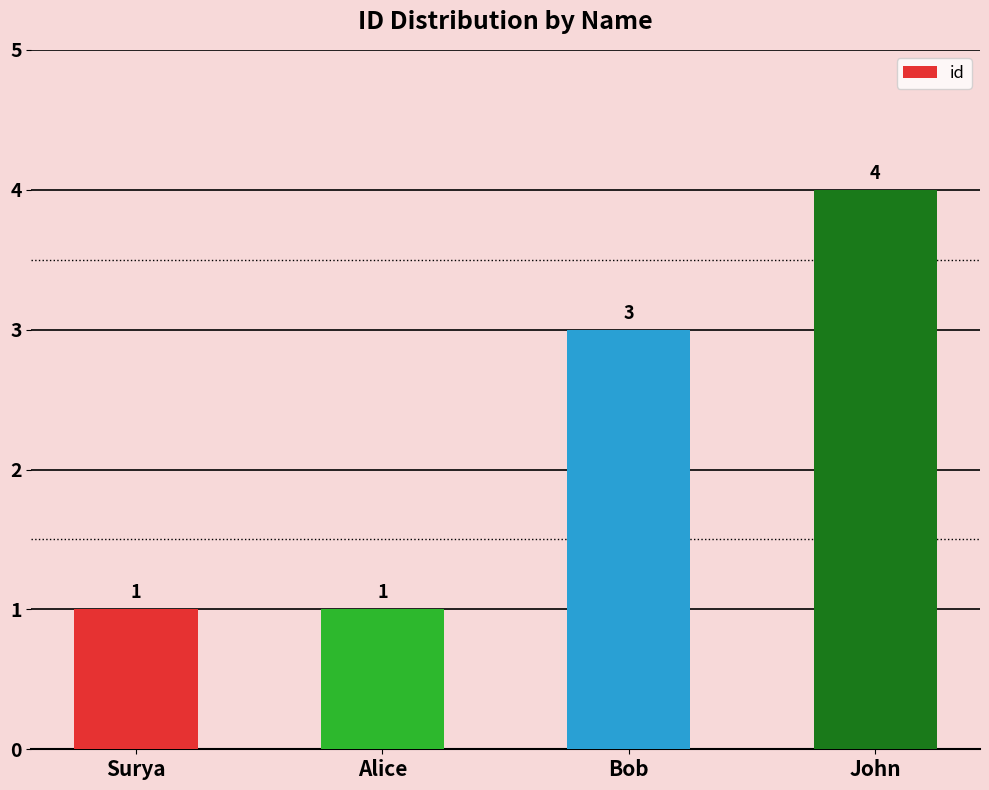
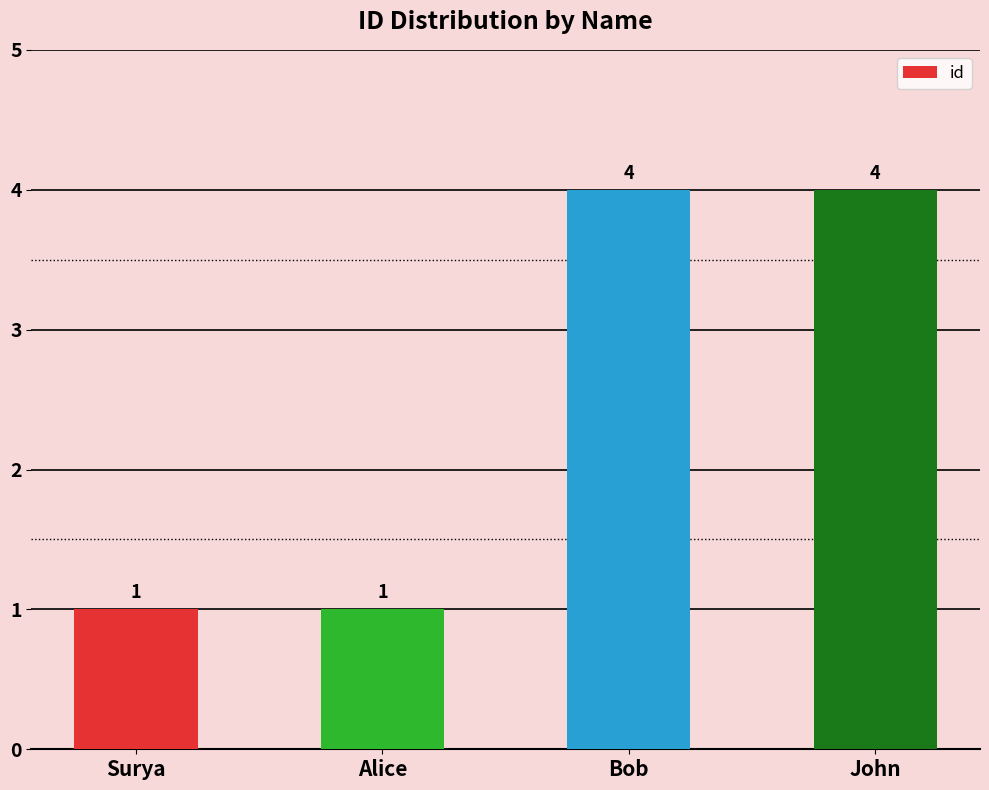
Bob: 3 -> 4
